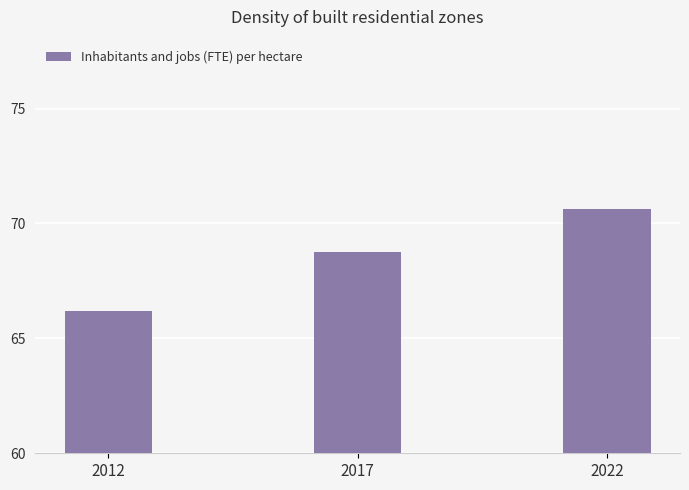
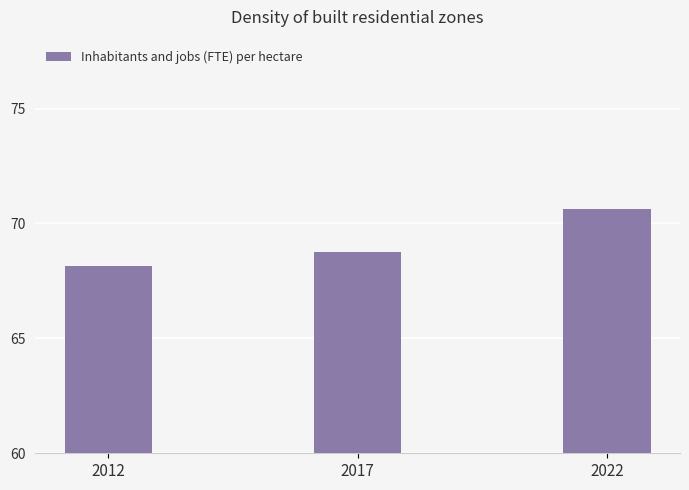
2012: 66.2 -> 68.1
